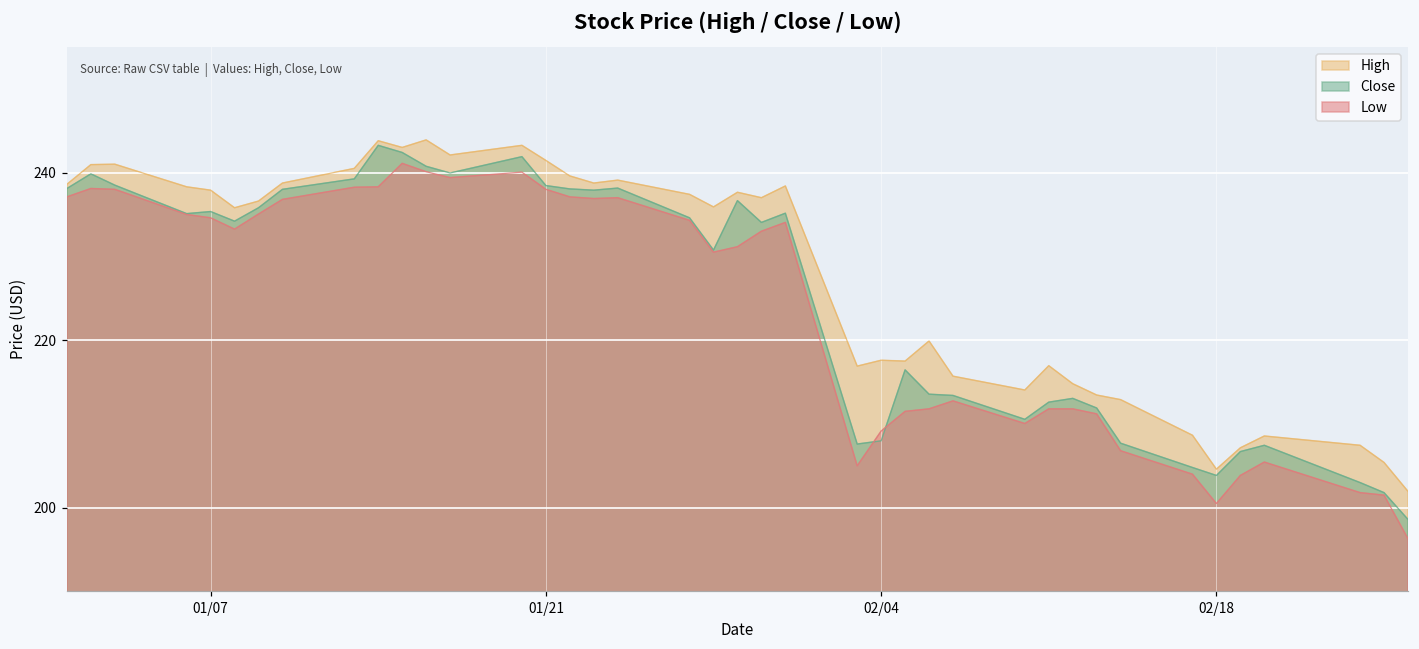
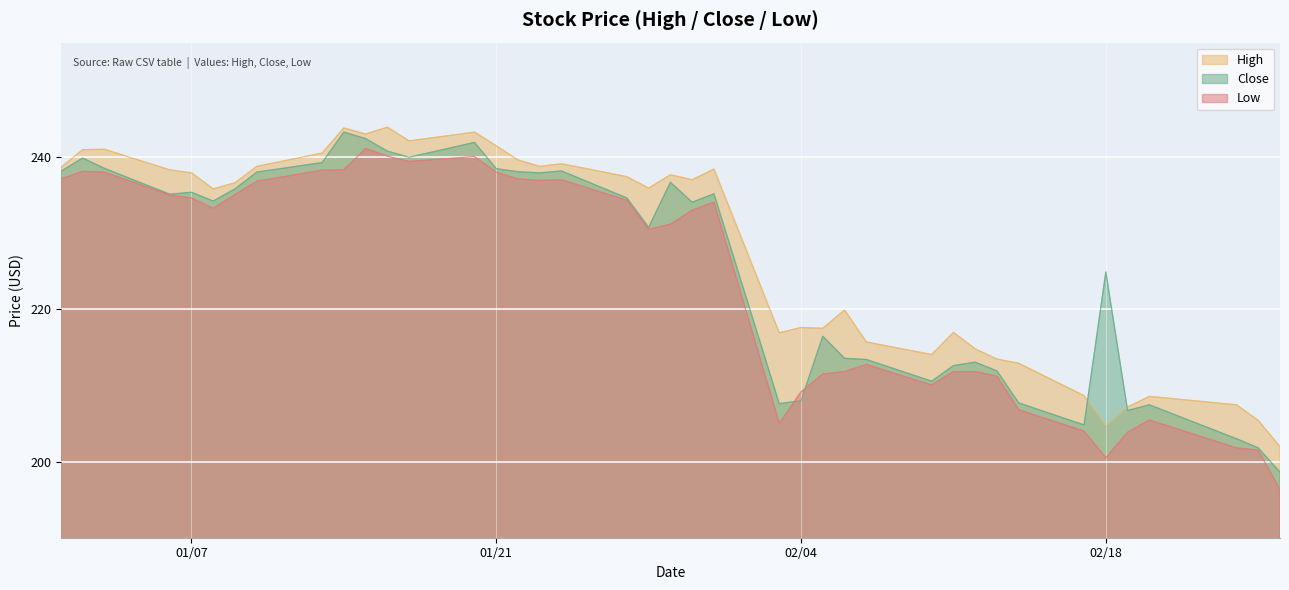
Close, 02/18: 204 -> 225
